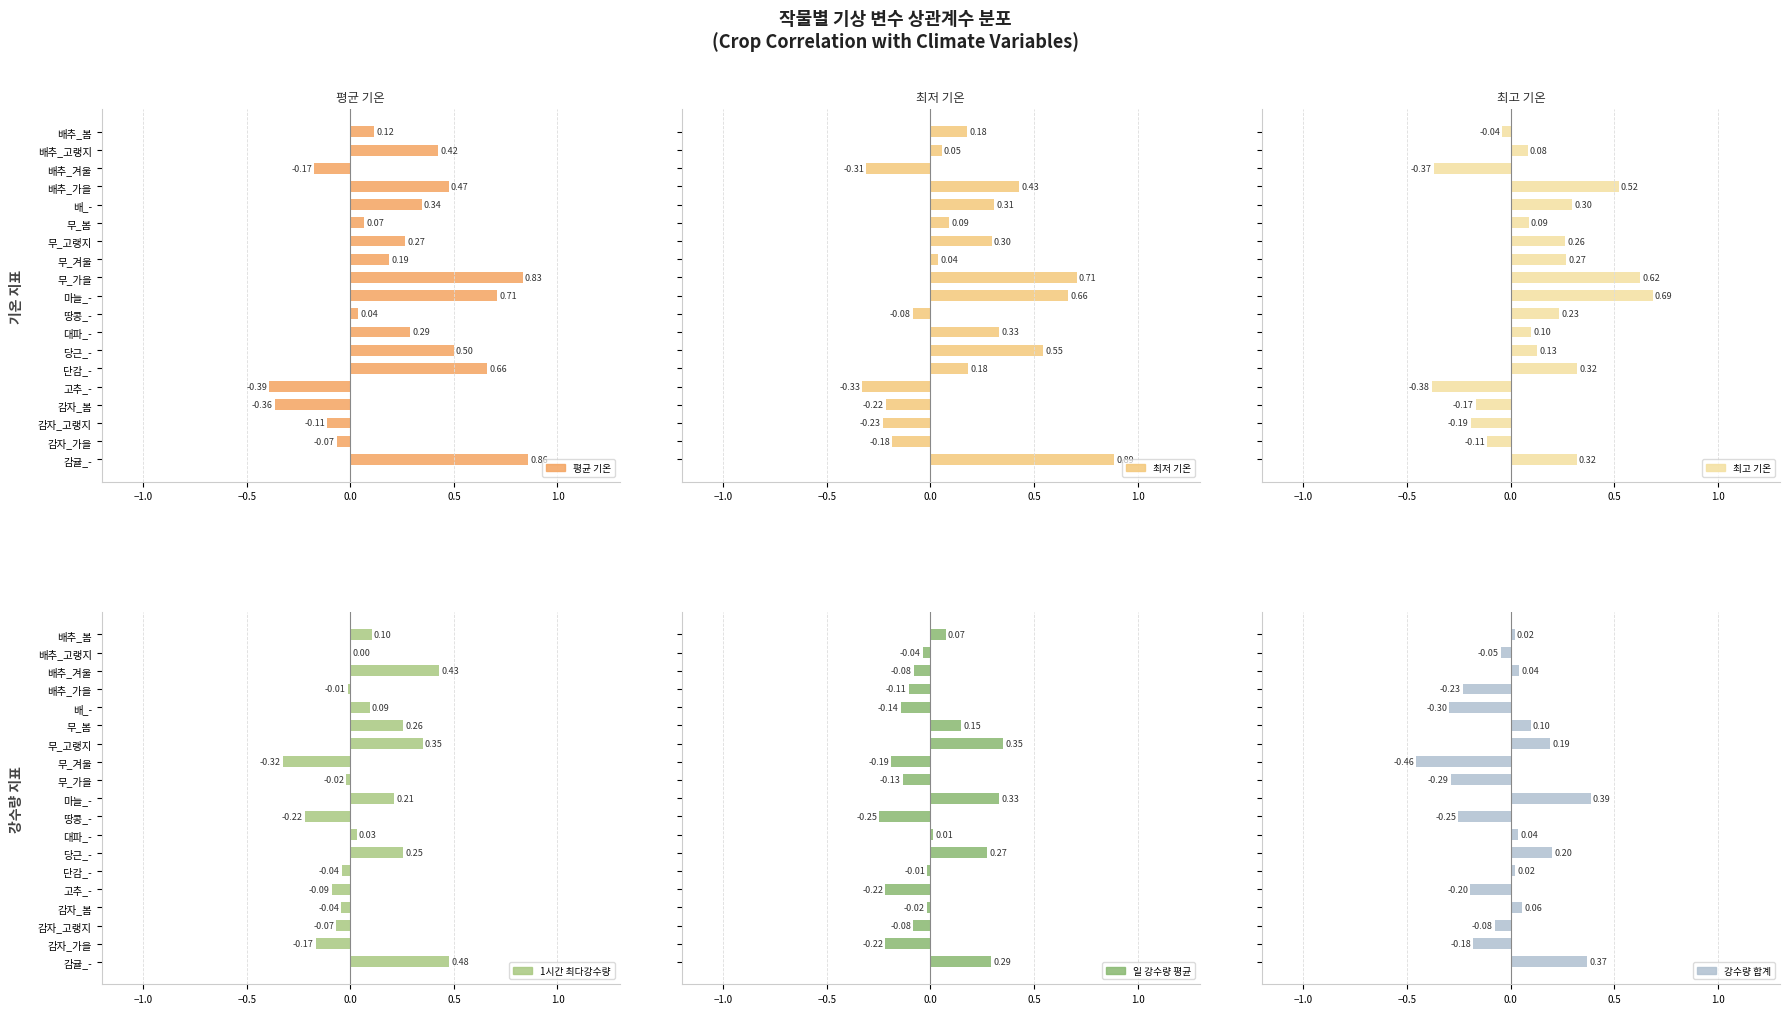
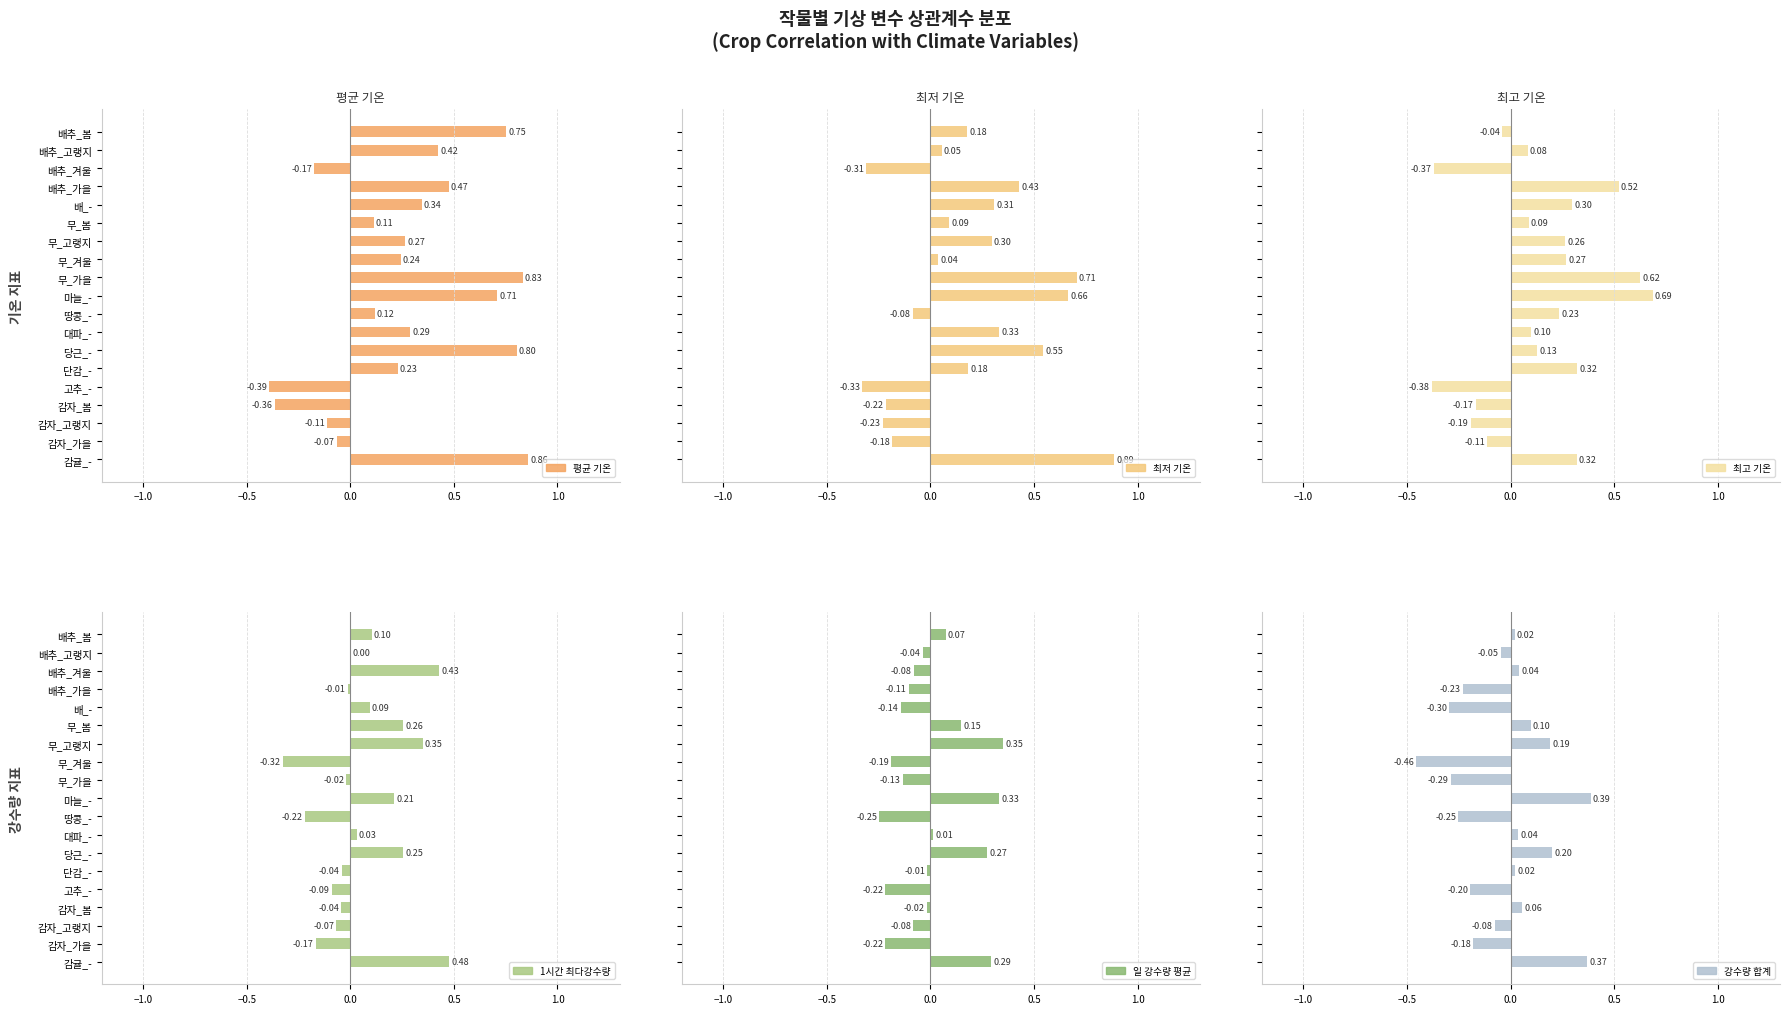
평균 기온, 배추_봄: 0.12 -> 0.75
평균 기온, 무_봄: 0.07 -> 0.11
평균 기온, 무_겨울: 0.19 -> 0.24
평균 기온, 땅콩_-: 0.04 -> 0.12
평균 기온, 당근_-: 0.50 -> 0.80
평균 기온, 단감_-: 0.66 -> 0.23
